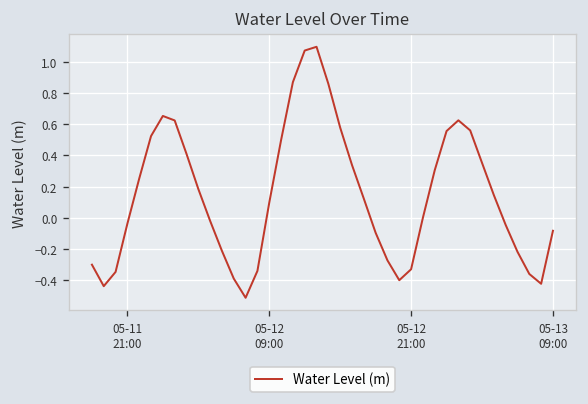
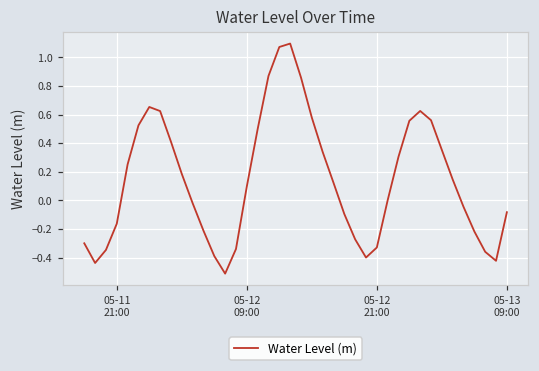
05-11 21:00: -0.04 -> -0.16
